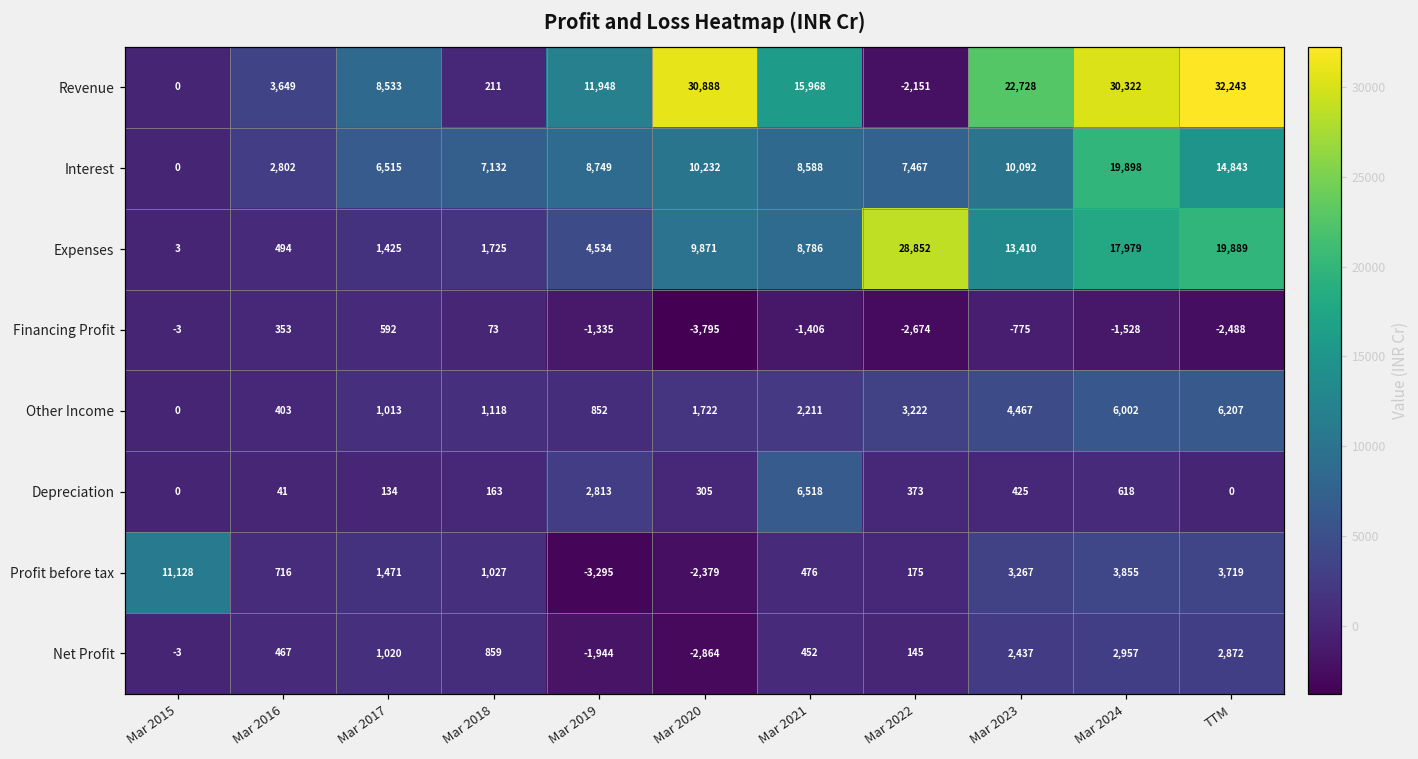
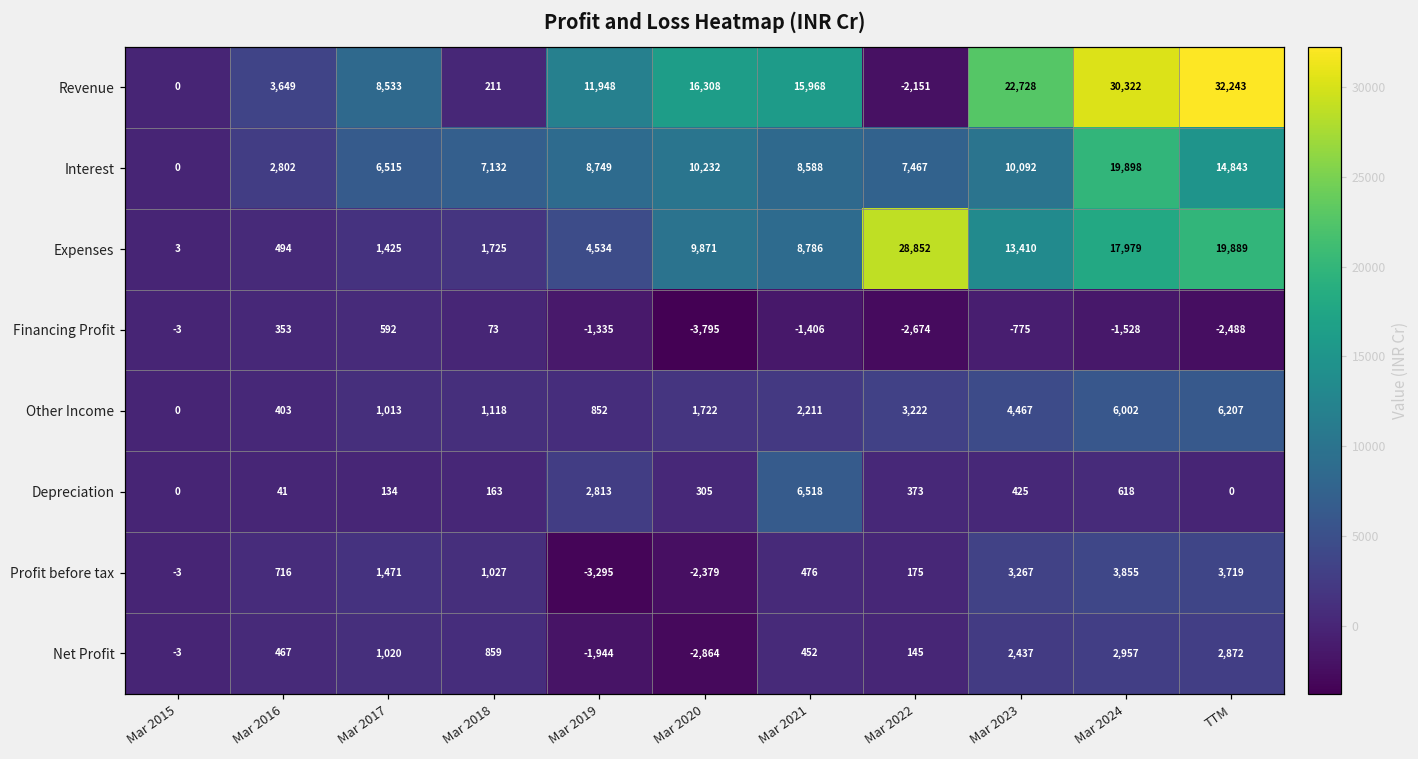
Revenue, Mar 2020: 30,888 -> 16,308
Profit before tax, Mar 2015: 11,128 -> -3
